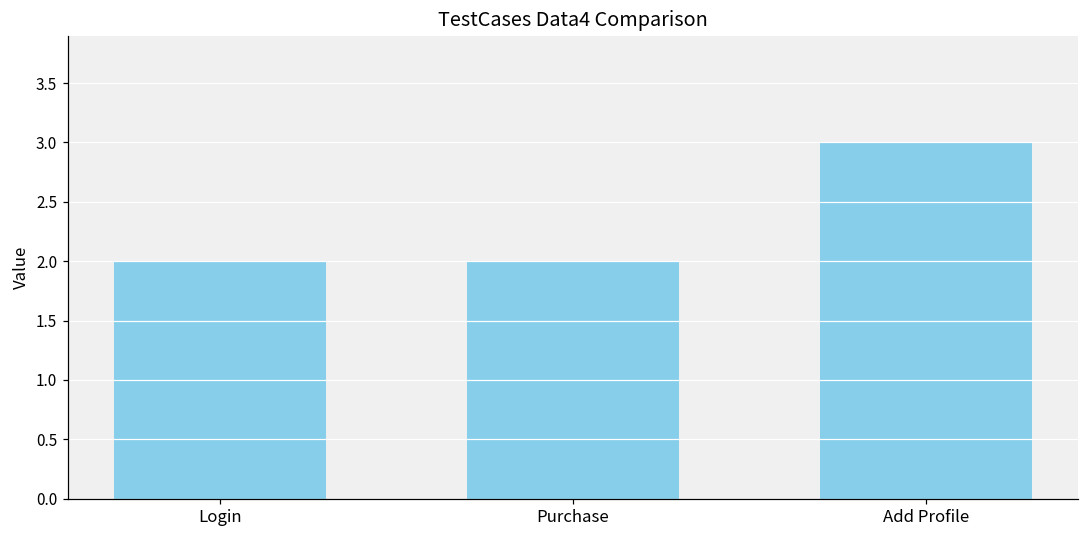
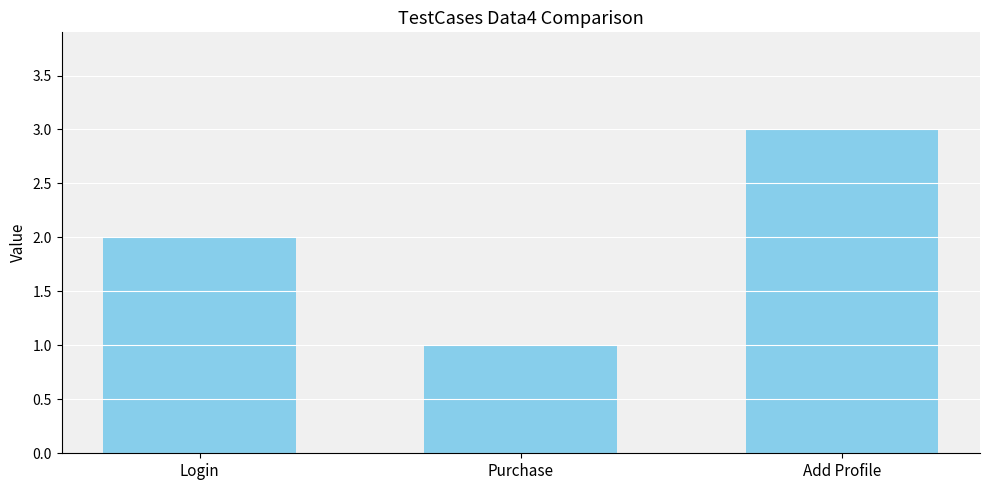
Purchase: 2 -> 1
